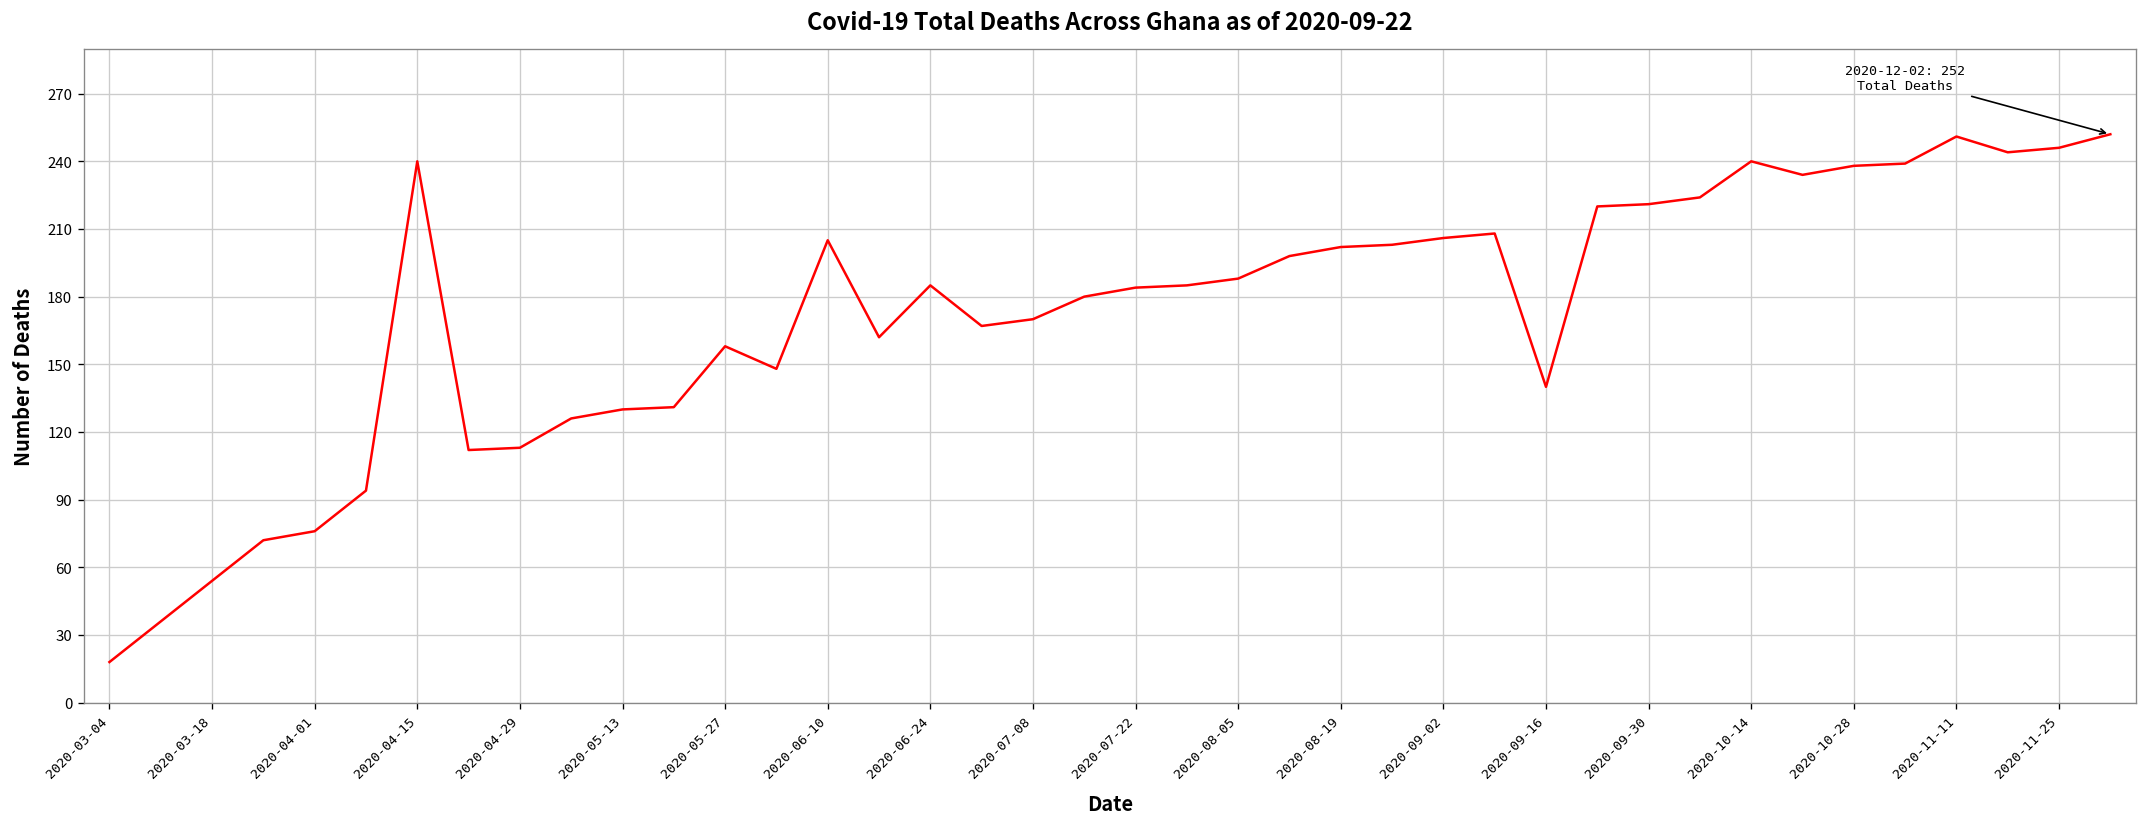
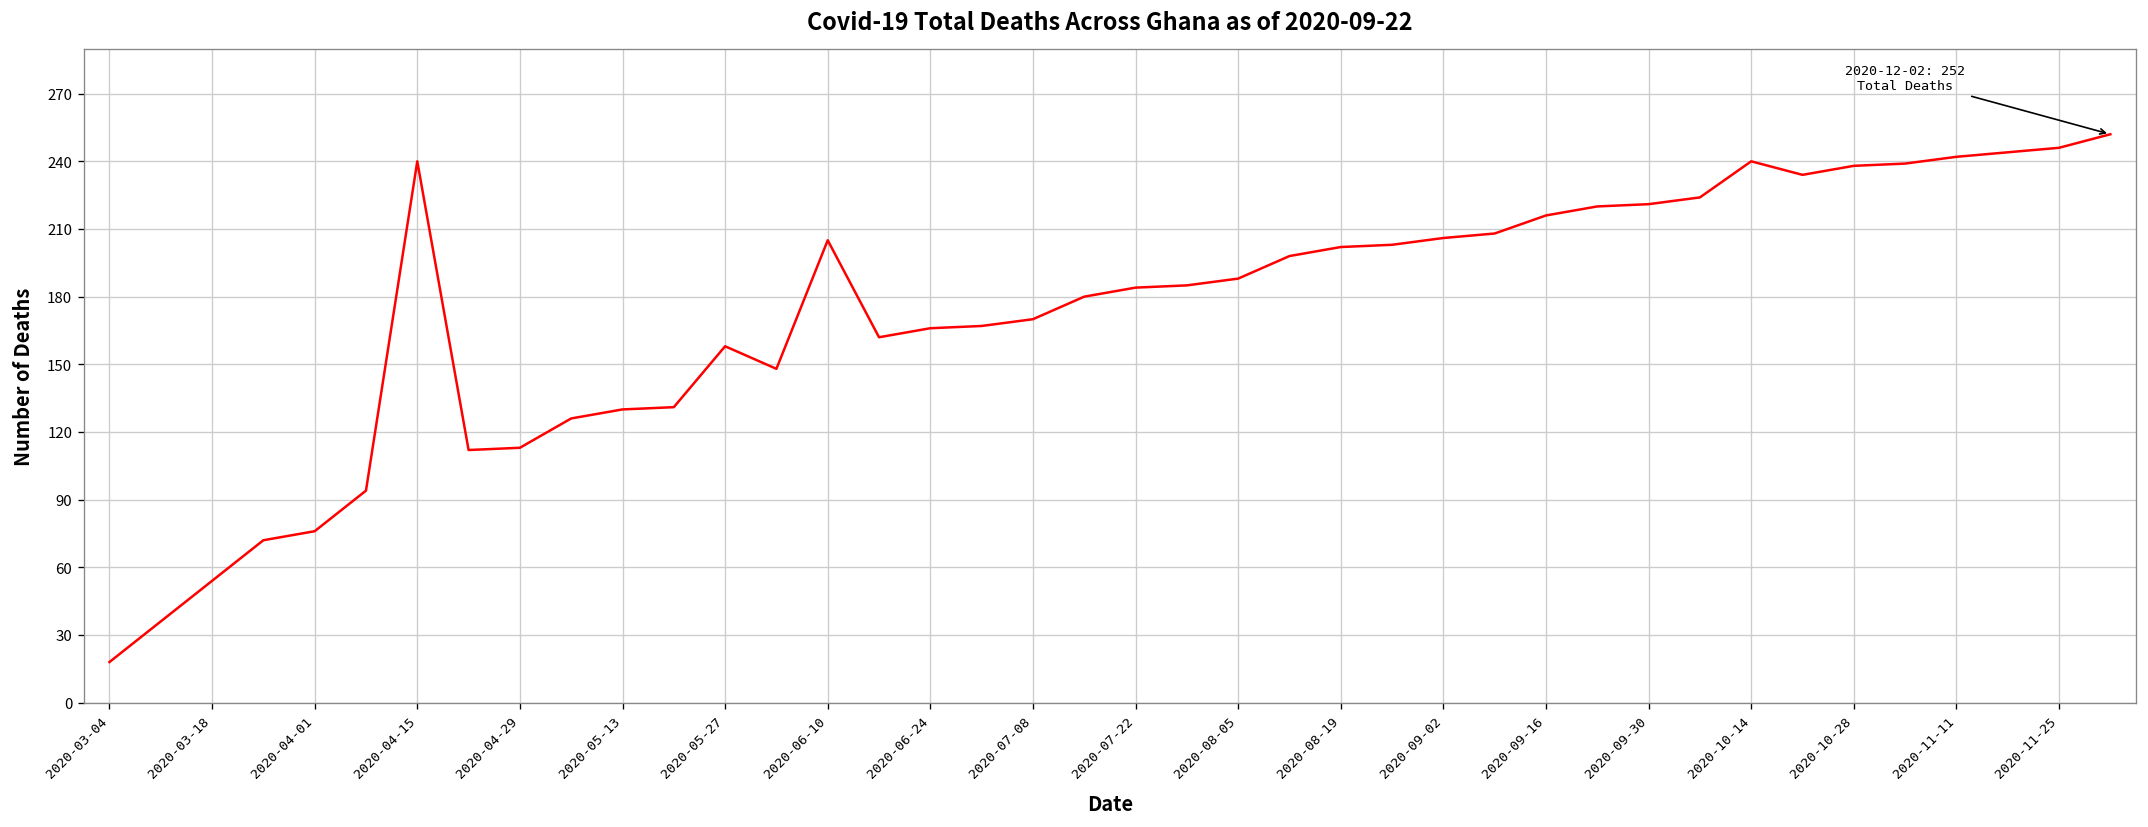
2020-06-24: 185 -> 166
2020-09-16: 140 -> 216
2020-11-11: 251 -> 242
